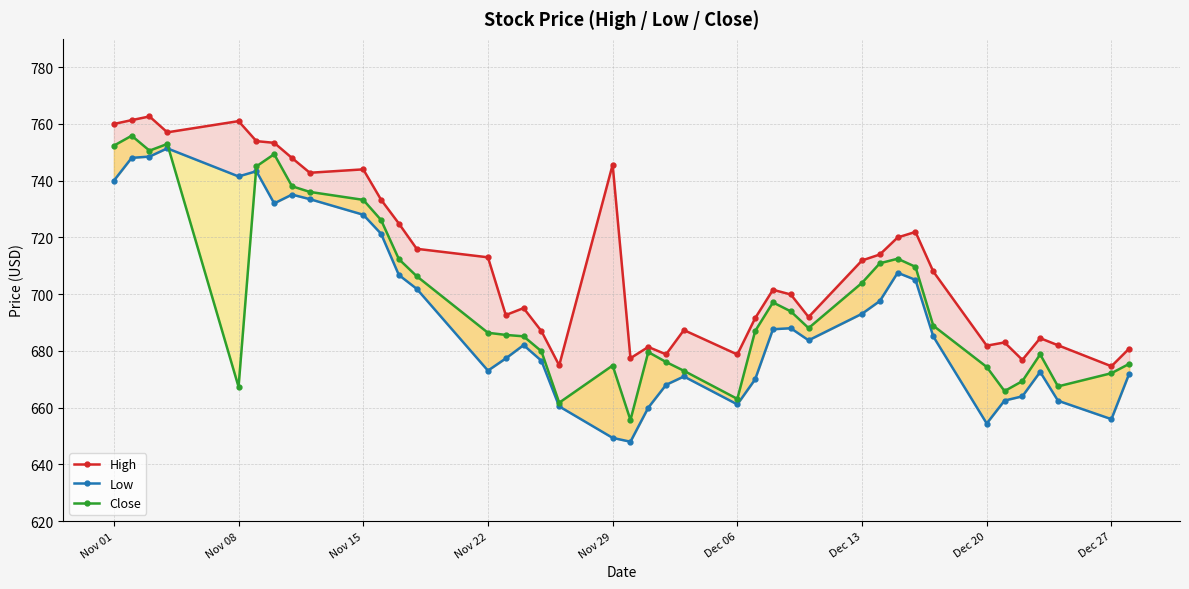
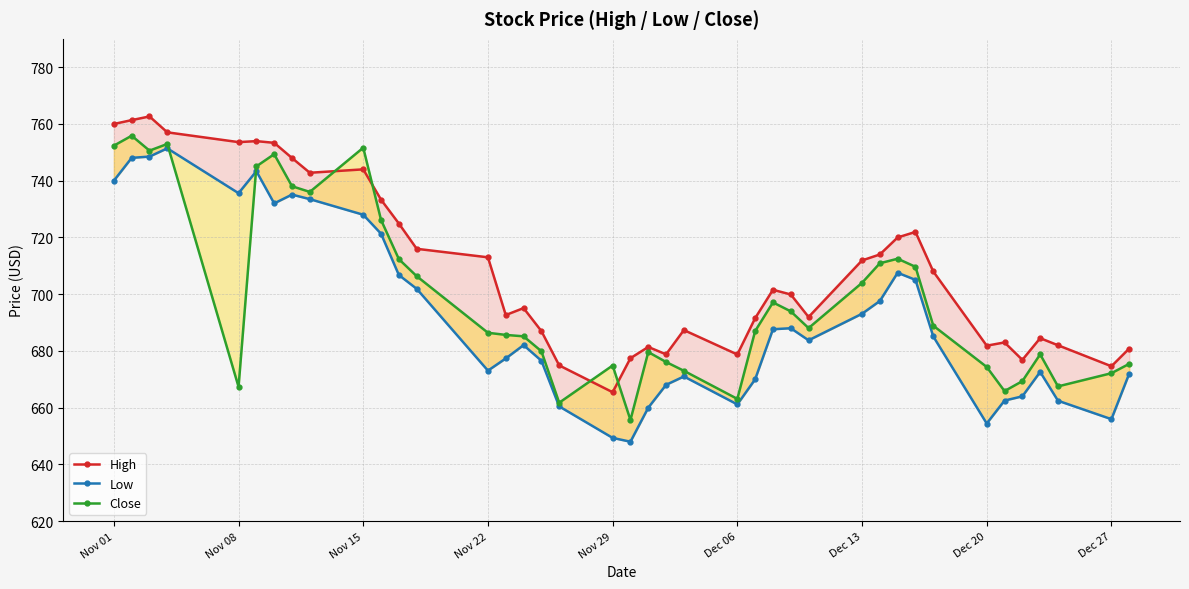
High, Nov 08: 761 -> 754
Low, Nov 08: 742 -> 736
Close, Nov 15: 733 -> 752
High, Nov 29: 746 -> 665
